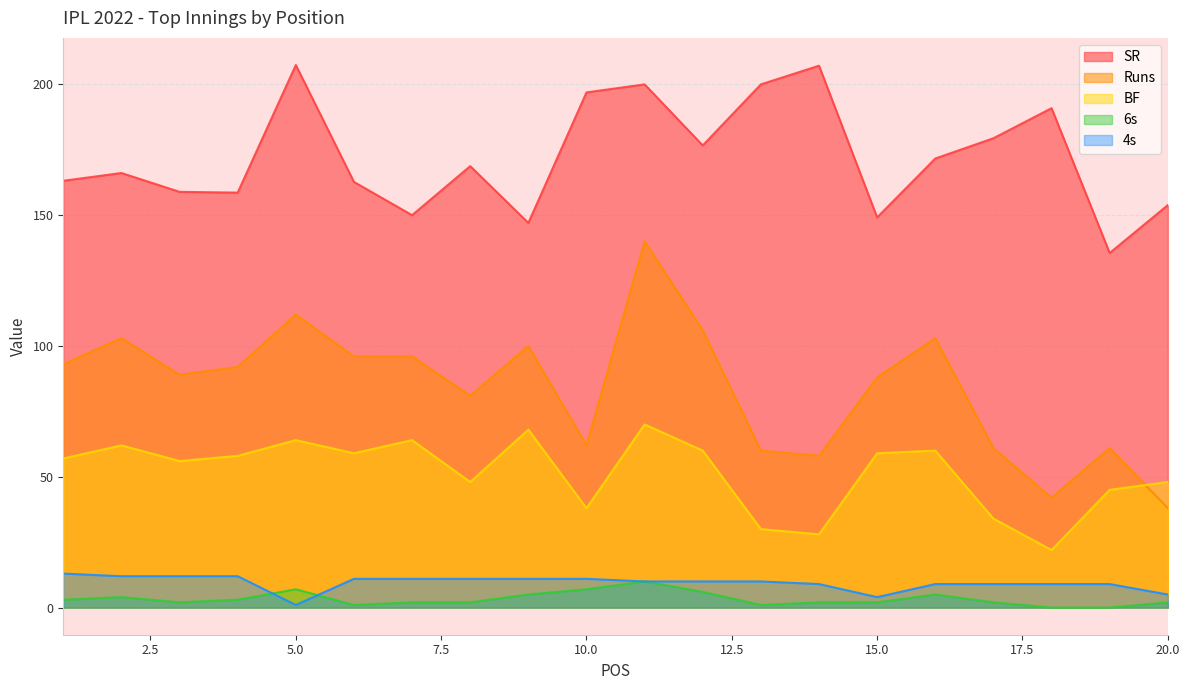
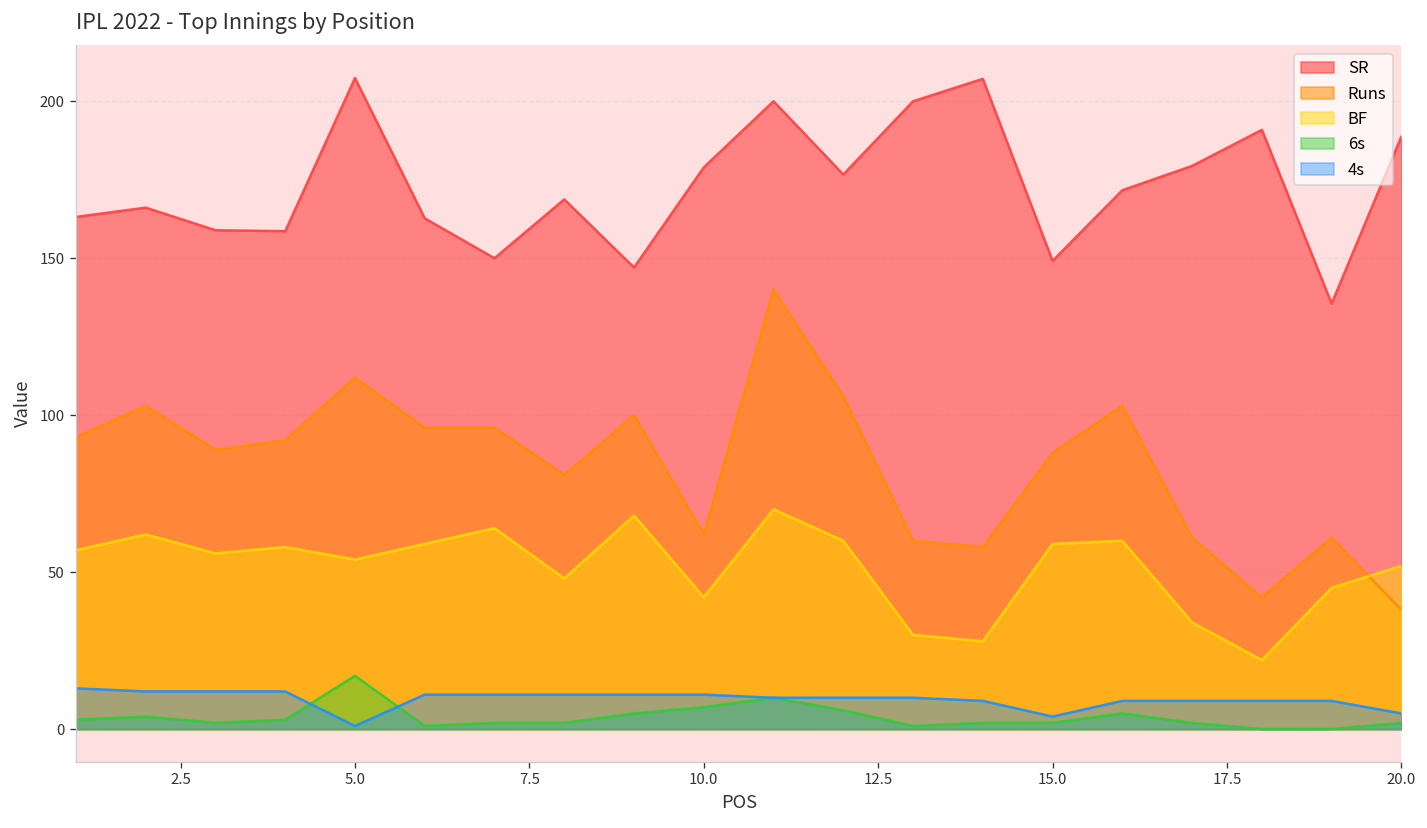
BF, 5.0: 64 -> 54
6s, 5.0: 7 -> 17
SR, 10.0: 197 -> 179
BF, 10.0: 38 -> 42
SR, 20.0: 154 -> 189
BF, 20.0: 48 -> 52
